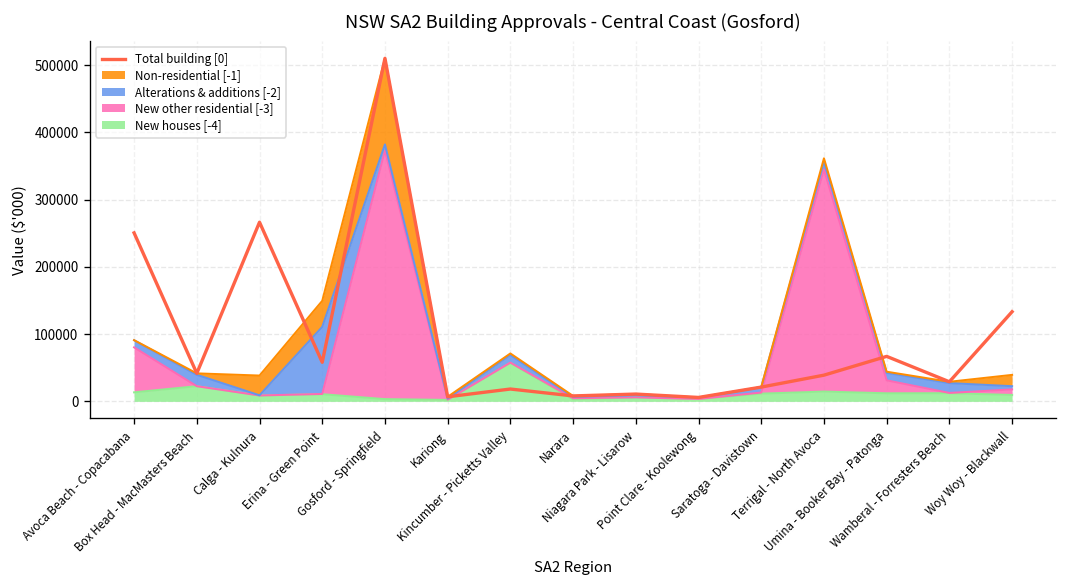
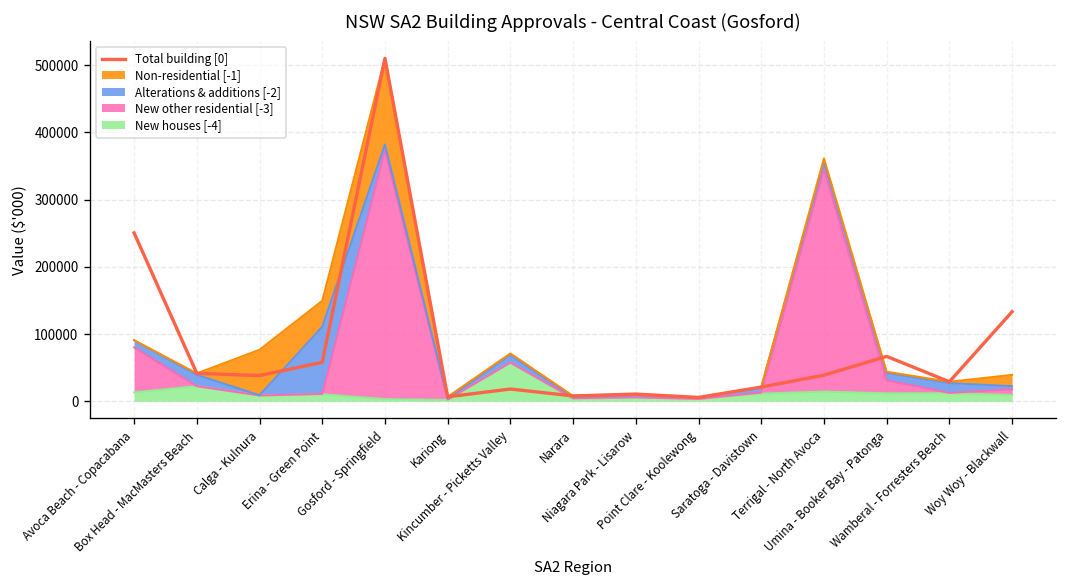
Non-residential [-1], Calga - Kulnura: 30000 -> 70000
Total building [0], Calga - Kulnura: 270000 -> 40000
